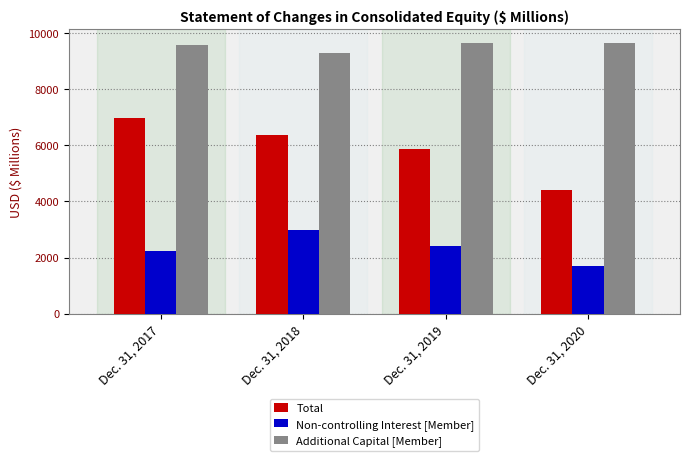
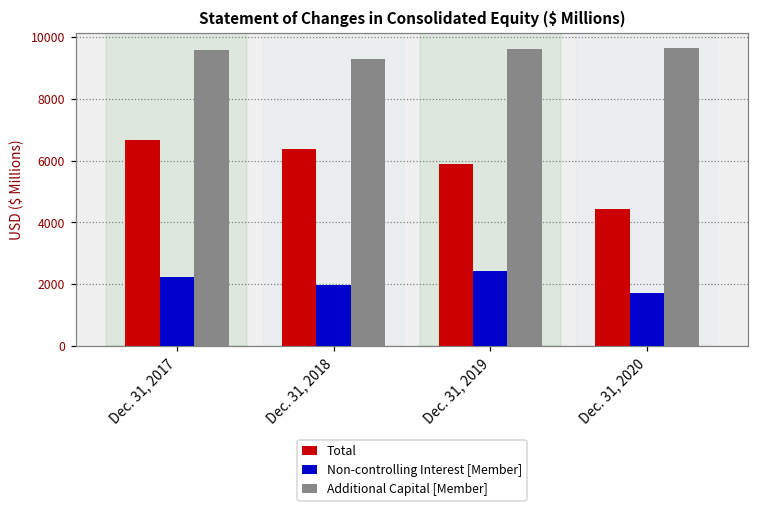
Total, Dec. 31, 2017: 7000 -> 6700
Non-controlling Interest [Member], Dec. 31, 2018: 3000 -> 2000
